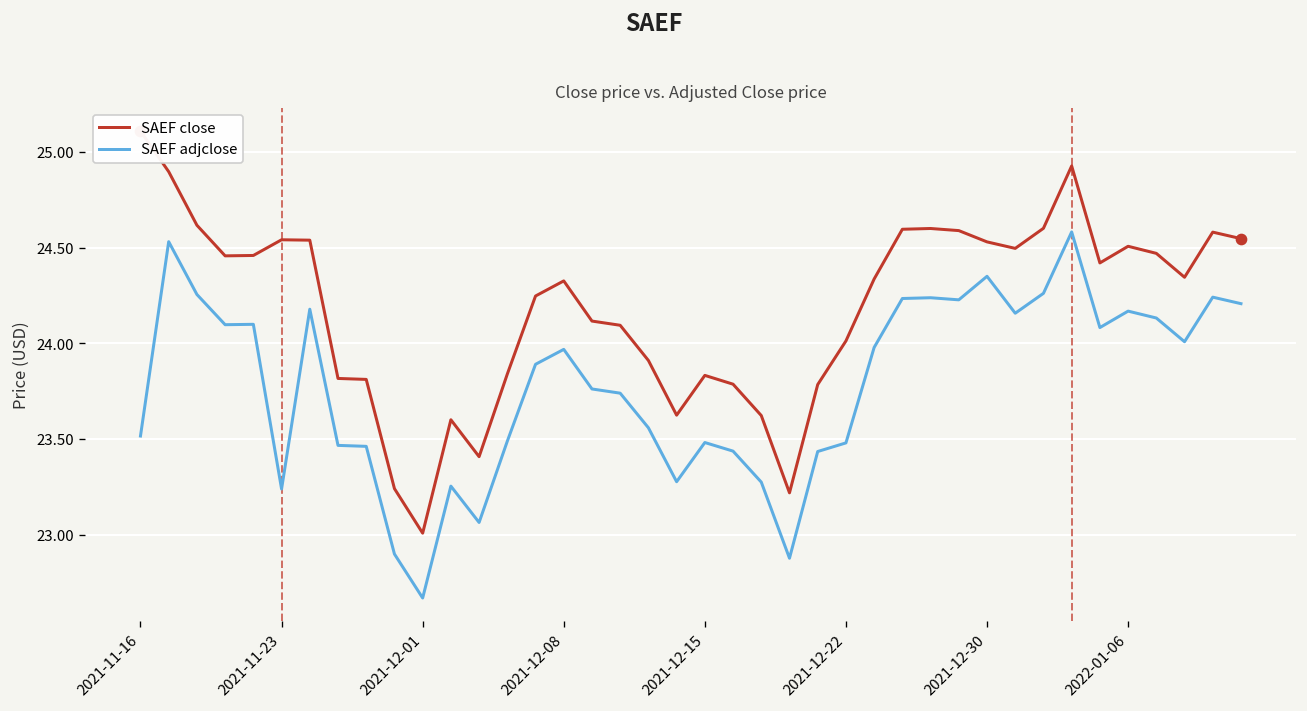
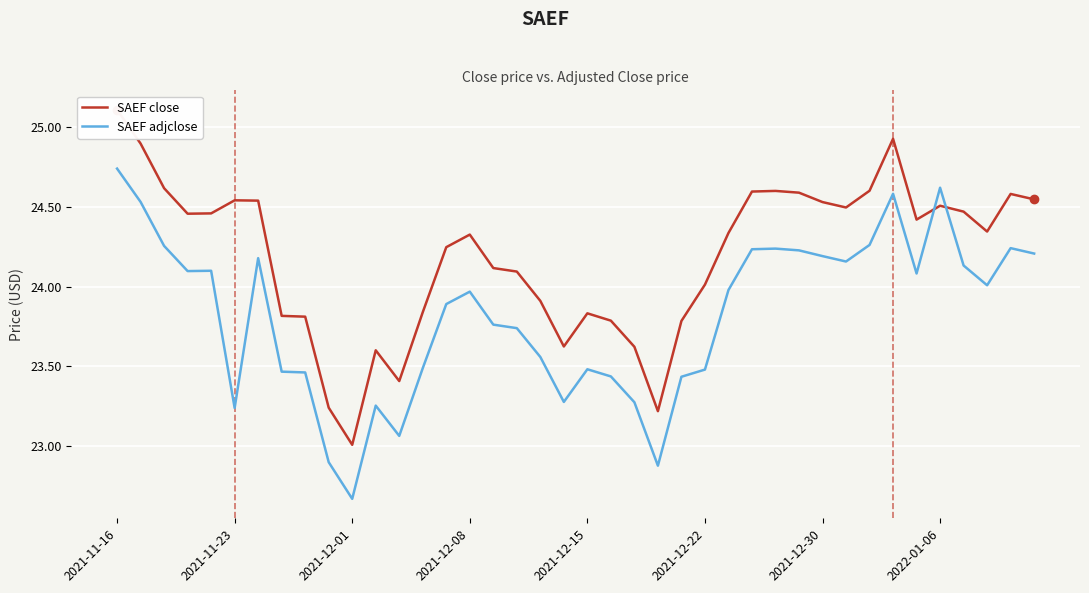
SAEF adjclose, 2021-11-16: 23.52 -> 24.74
SAEF adjclose, 2021-12-30: 24.35 -> 24.19
SAEF adjclose, 2022-01-06: 24.17 -> 24.62
